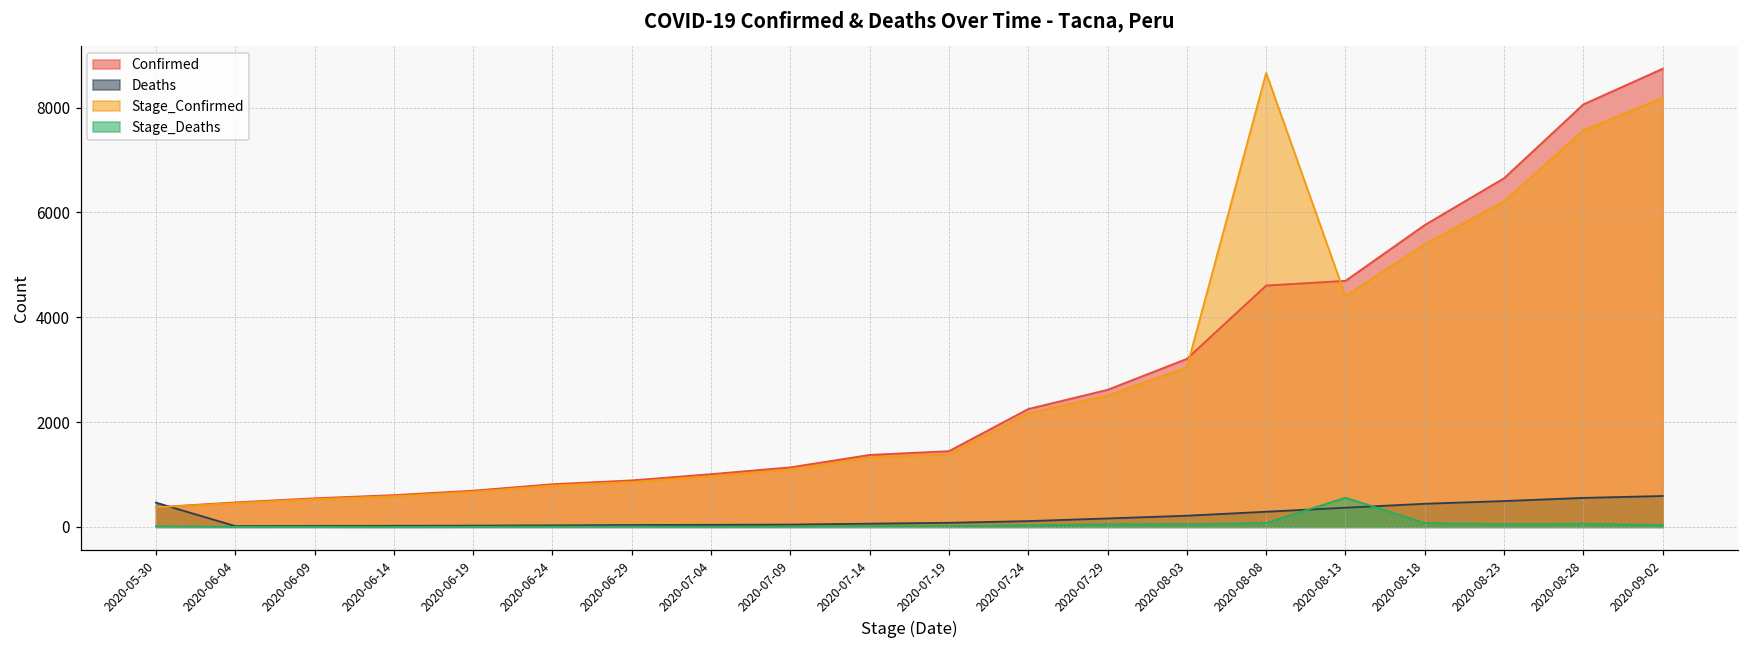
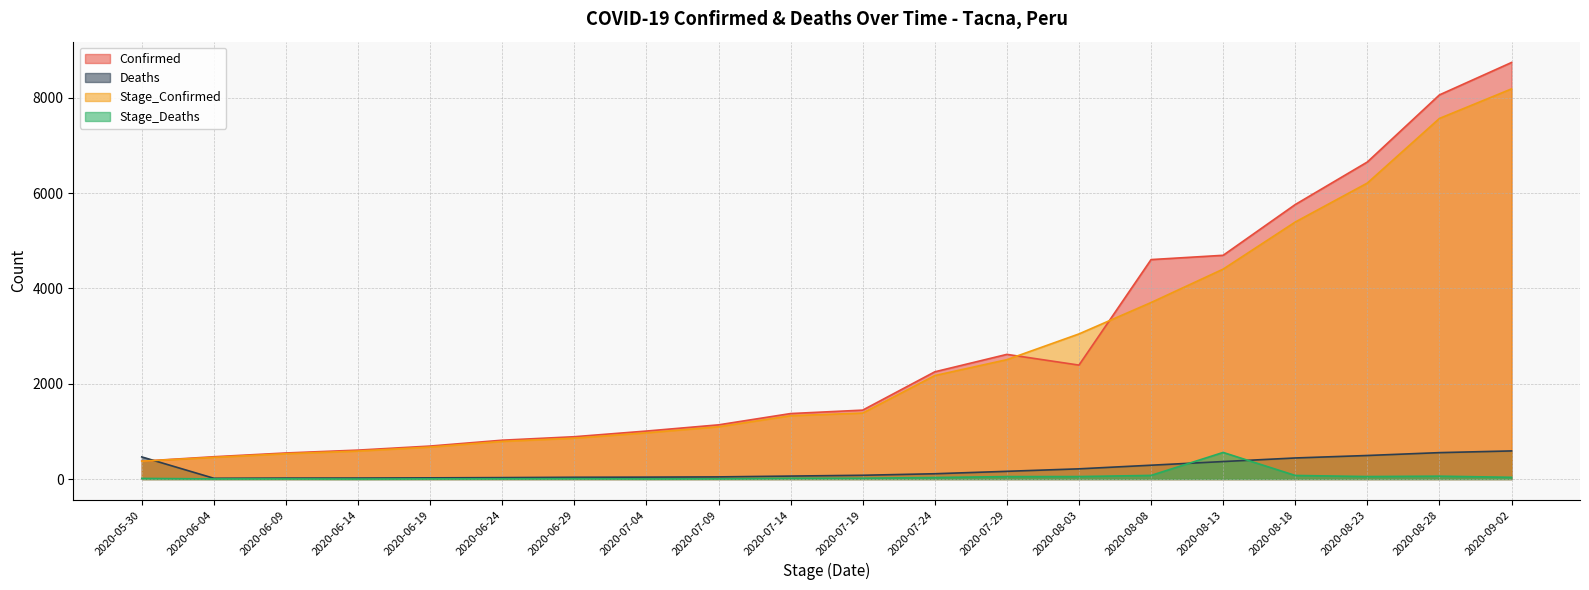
Confirmed, 2020-08-03: 3200 -> 2400
Stage_Confirmed, 2020-08-08: 8700 -> 3700
